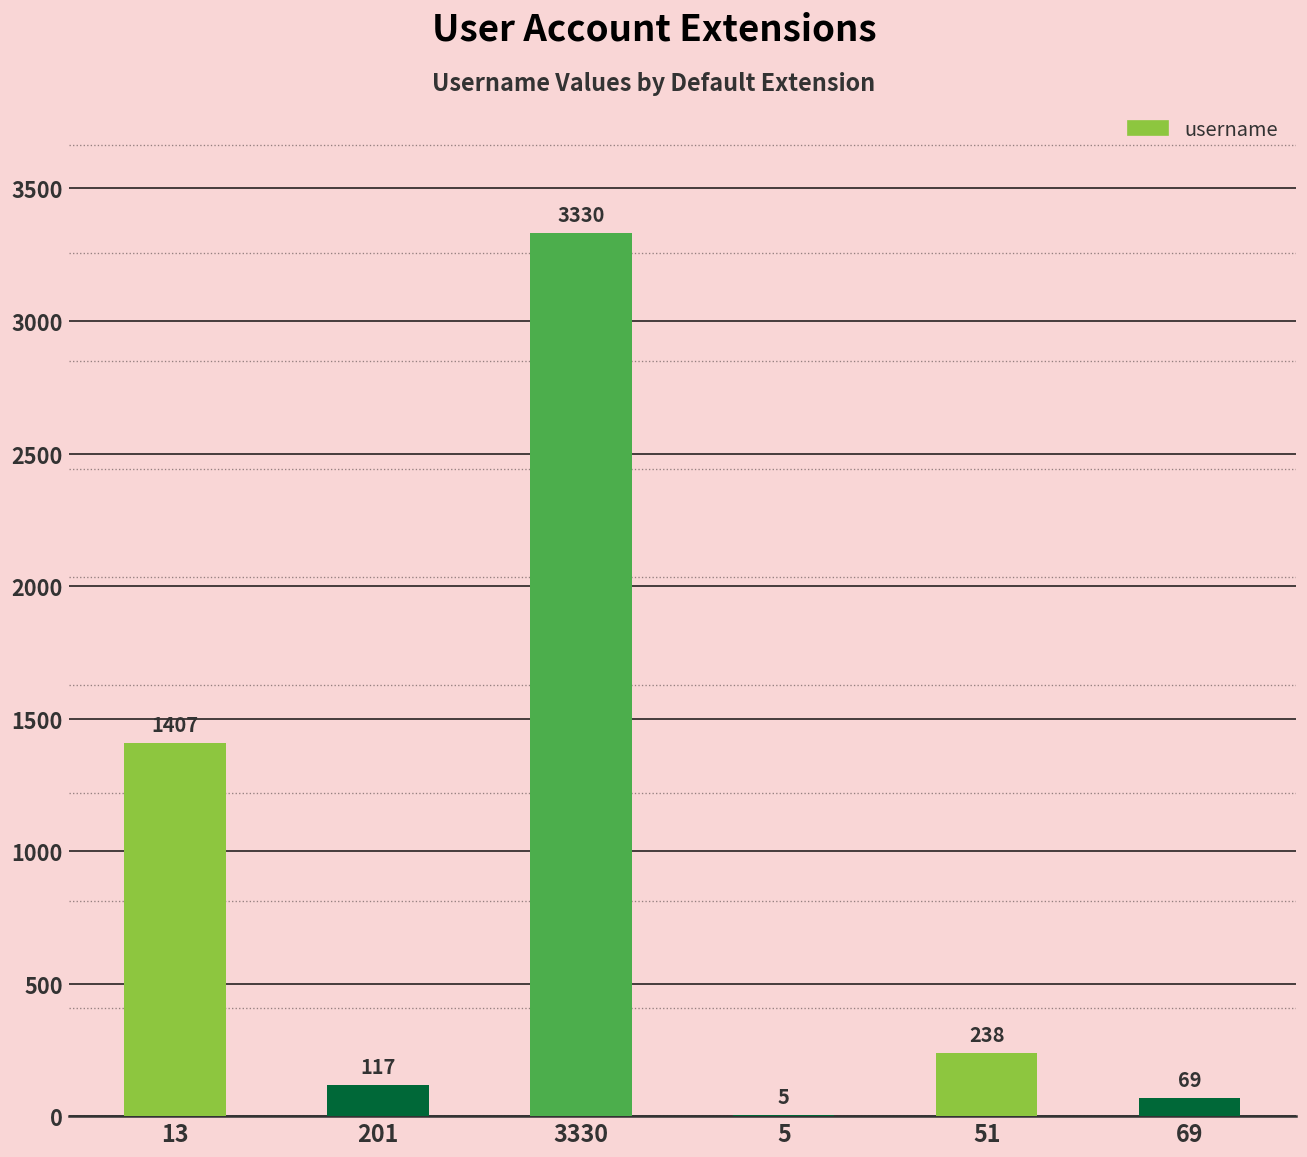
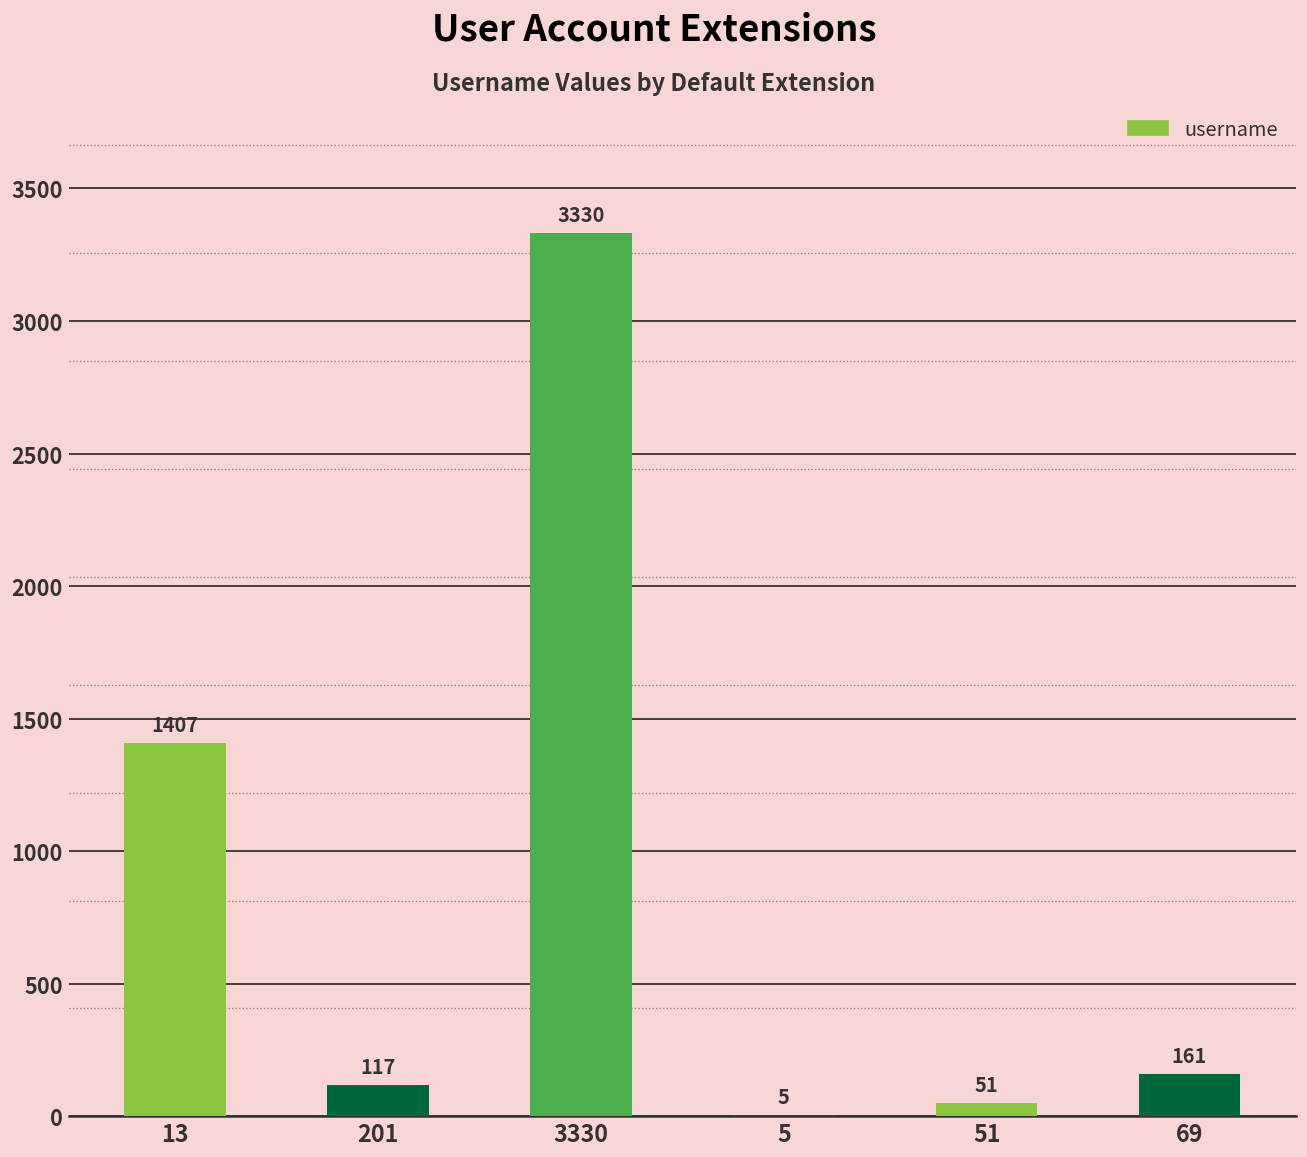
51: 238 -> 51
69: 69 -> 161
